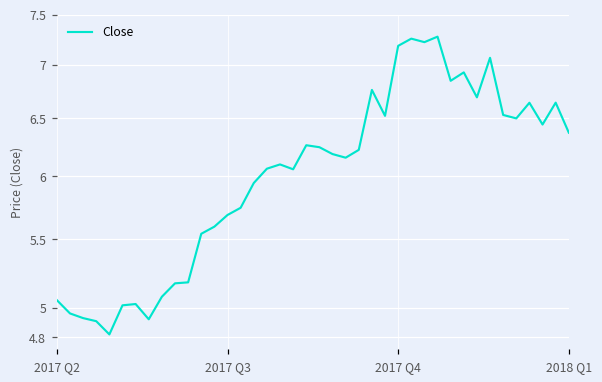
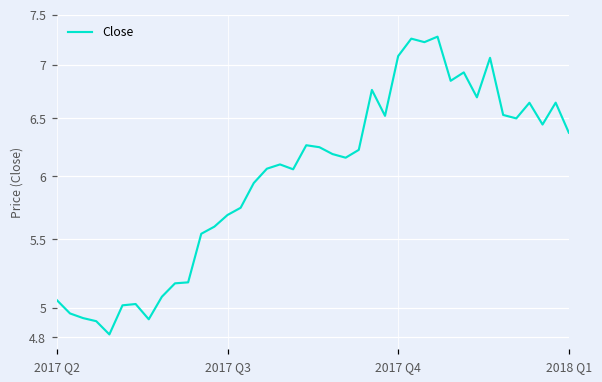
2017 Q4: 7.2 -> 7.1
